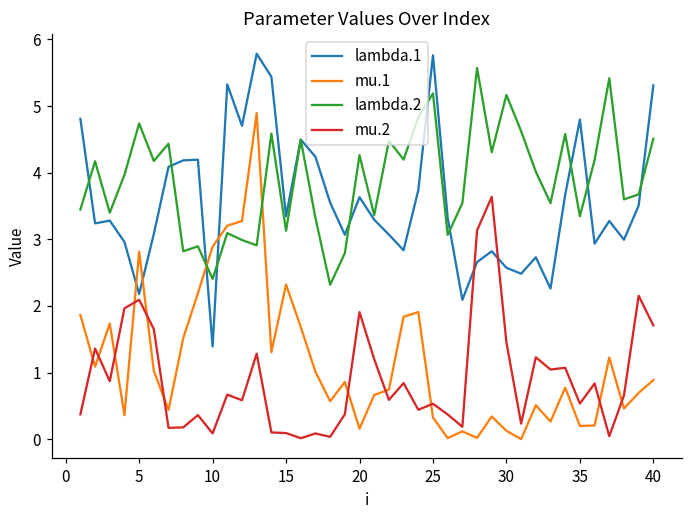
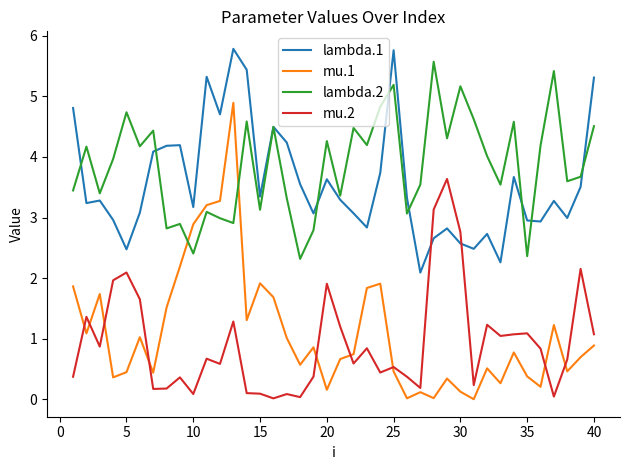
lambda.1, 5: 2.2 -> 2.5
mu.1, 5: 2.8 -> 0.4
lambda.1, 10: 1.4 -> 3.2
mu.1, 15: 2.3 -> 1.9
mu.1, 25: 0.3 -> 0.5
mu.2, 30: 1.5 -> 2.8
lambda.1, 35: 4.8 -> 3.0
mu.1, 35: 0.2 -> 0.4
lambda.2, 35: 3.3 -> 2.4
mu.2, 35: 0.5 -> 1.1
mu.2, 40: 1.7 -> 1.1
